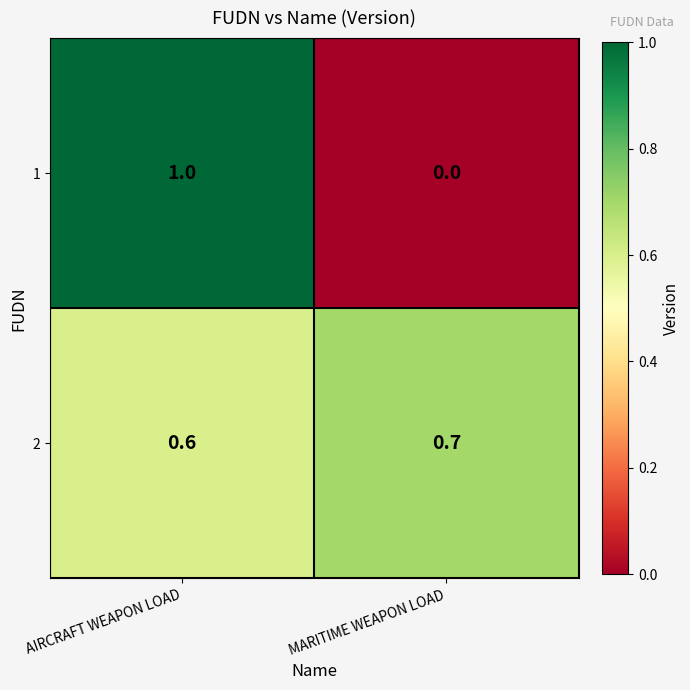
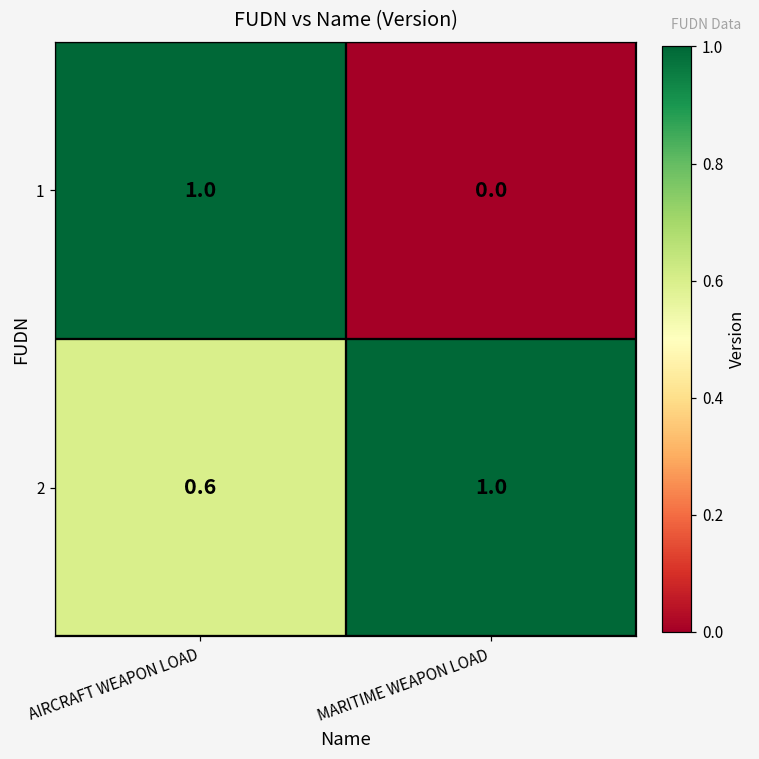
2, MARITIME WEAPON LOAD: 0.7 -> 1.0
